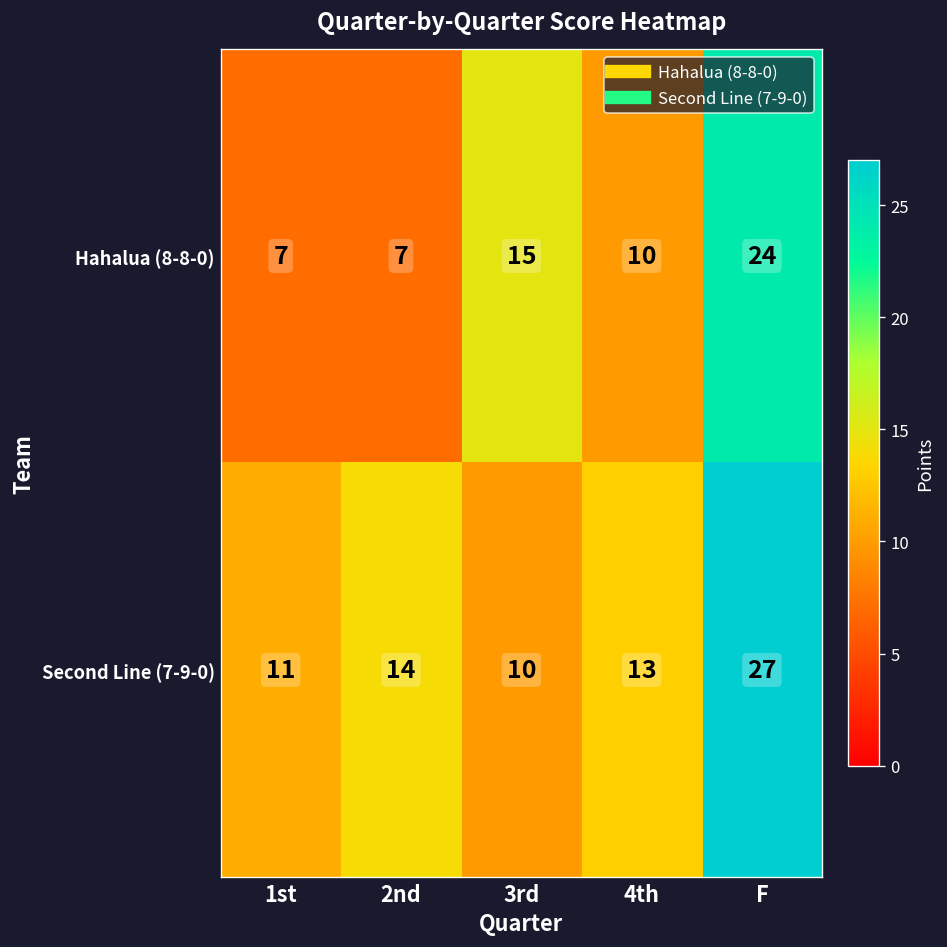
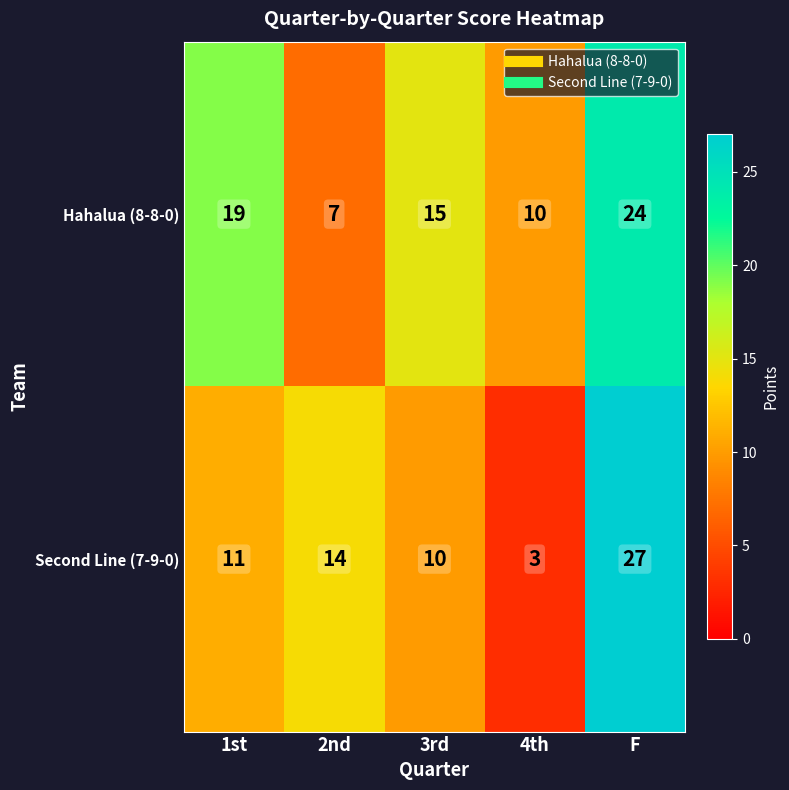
Hahalua (8-8-0), 1st: 7 -> 19
Second Line (7-9-0), 4th: 13 -> 3
